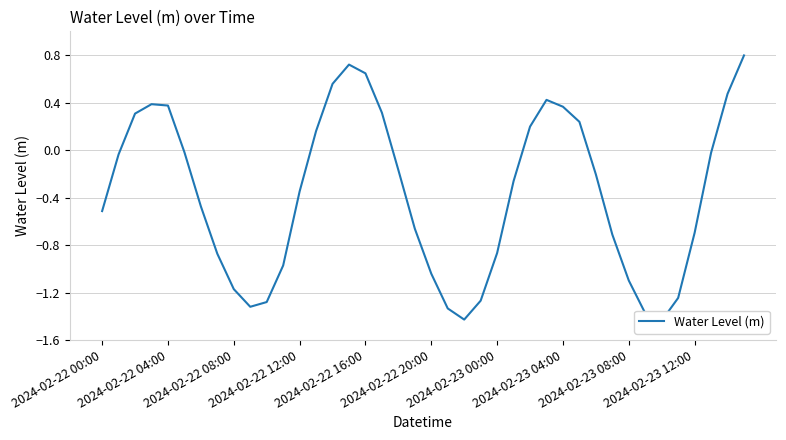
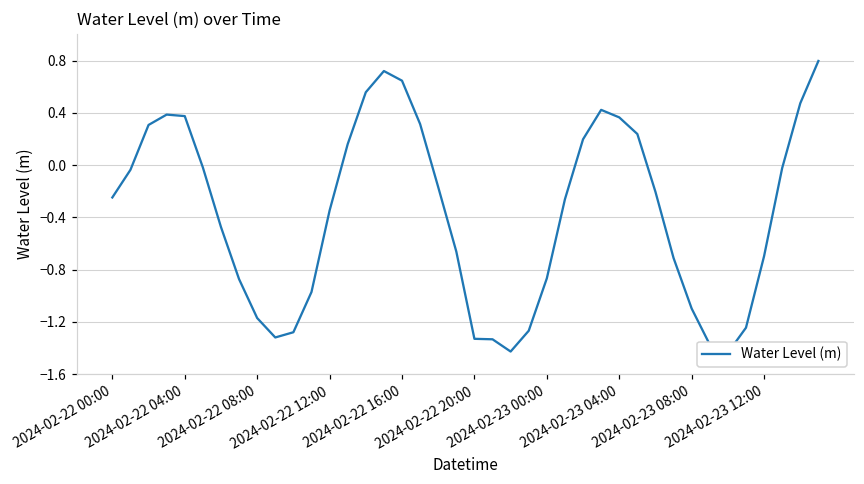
2024-02-22 00:00: -0.51 -> -0.25
2024-02-22 20:00: -1.04 -> -1.33
